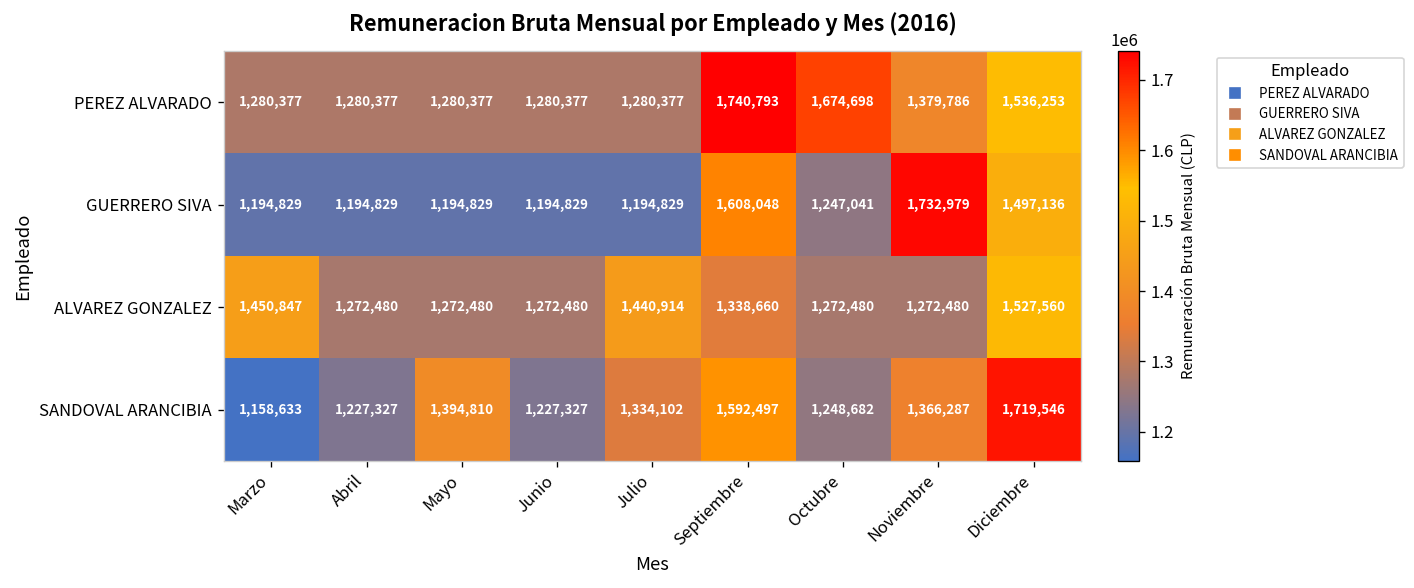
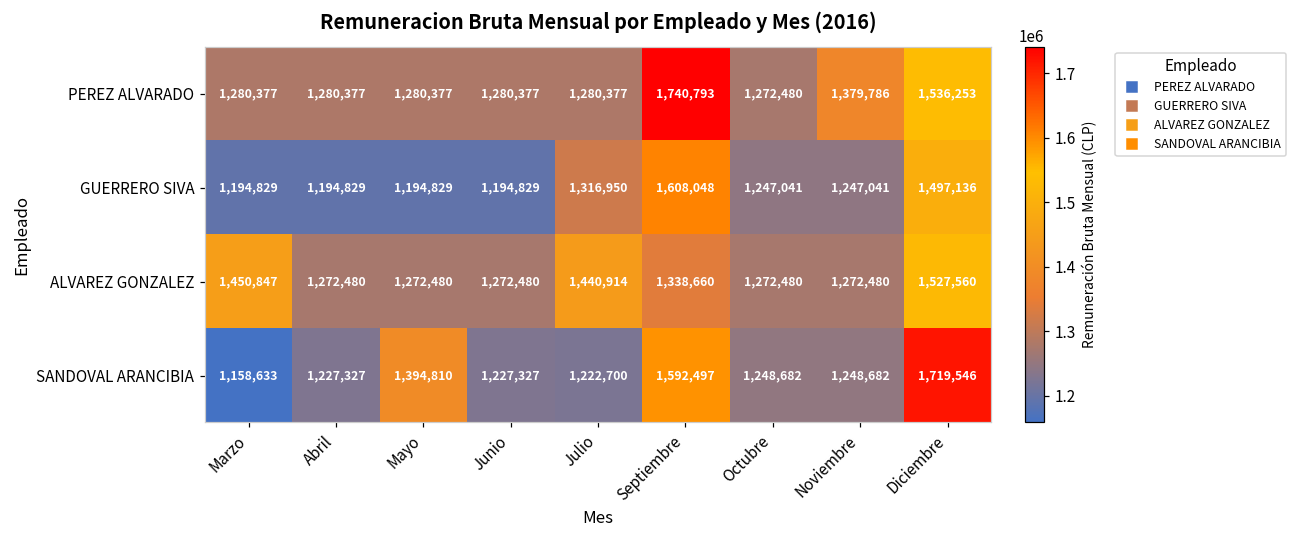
PEREZ ALVARADO, Octubre: 1,674,698 -> 1,272,480
GUERRERO SIVA, Julio: 1,194,829 -> 1,316,950
GUERRERO SIVA, Noviembre: 1,732,979 -> 1,247,041
SANDOVAL ARANCIBIA, Julio: 1,334,102 -> 1,222,700
SANDOVAL ARANCIBIA, Noviembre: 1,366,287 -> 1,248,682
